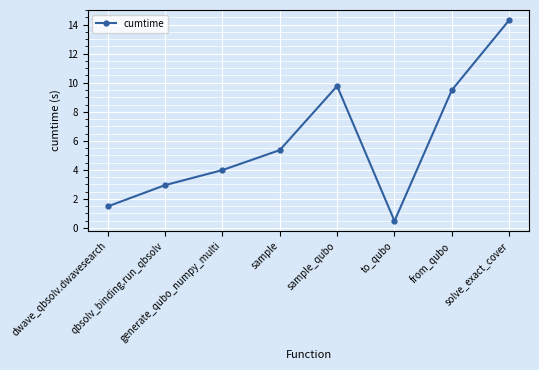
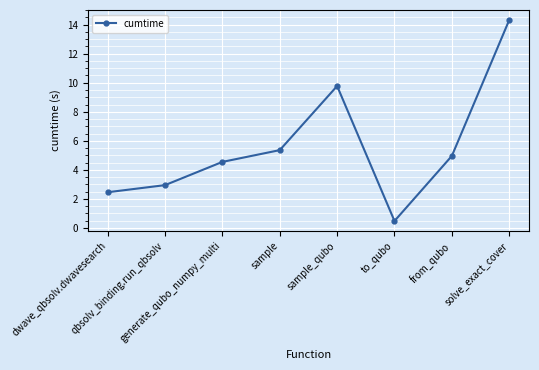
dwave_qbsolv.dwavesearch: 1.5 -> 2.5
generate_qubo_numpy_multi: 4.0 -> 4.5
from_qubo: 9.5 -> 5.0
